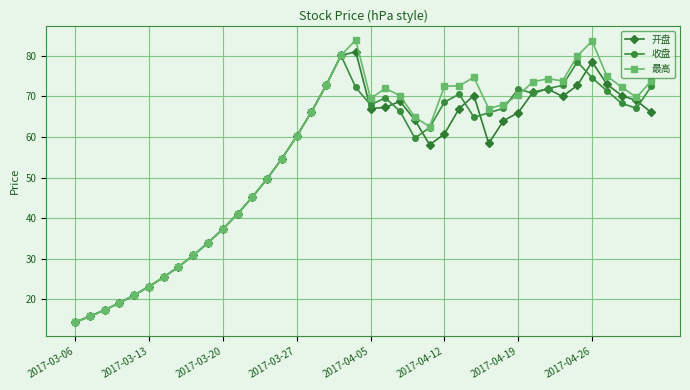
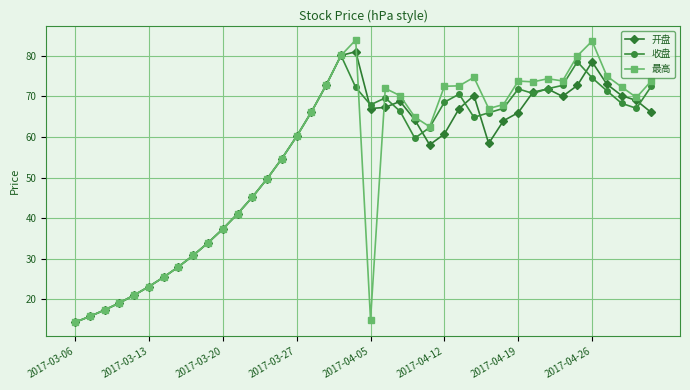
最高, 2017-04-05: 69 -> 15
最高, 2017-04-19: 70 -> 74
